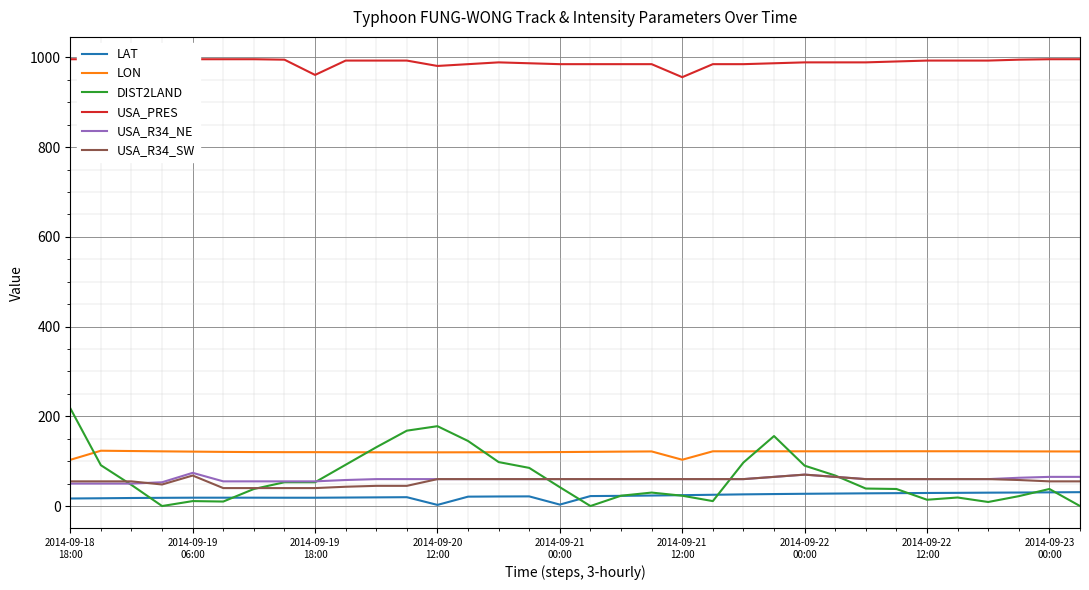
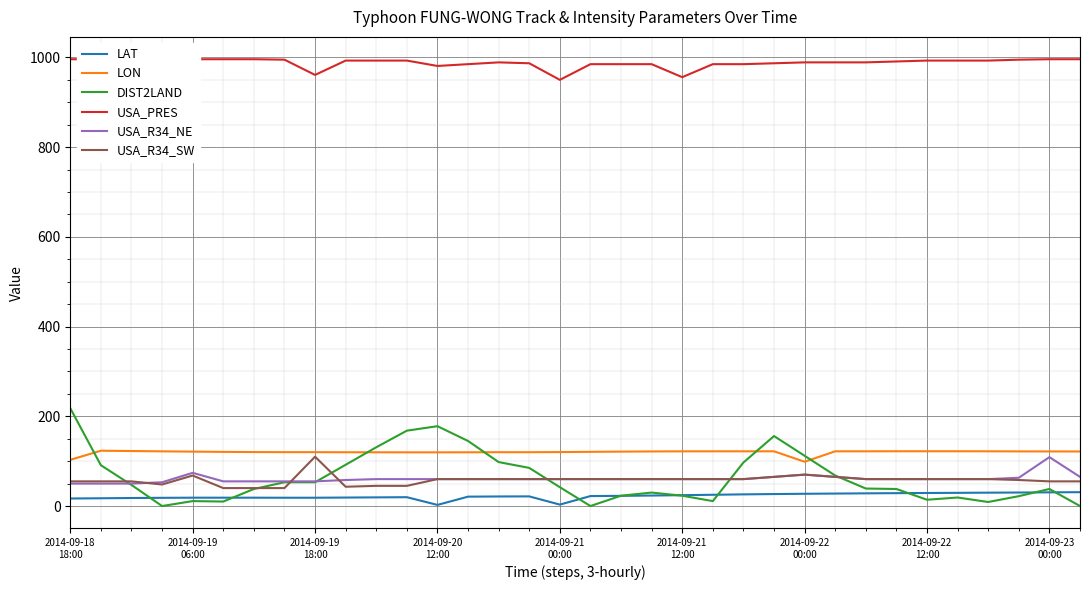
USA_R34_SW, 2014-09-19 18:00: 40 -> 110
USA_PRES, 2014-09-21 00:00: 990 -> 950
LON, 2014-09-21 12:00: 100 -> 120
LON, 2014-09-22 00:00: 120 -> 100
DIST2LAND, 2014-09-22 00:00: 90 -> 110
USA_R34_NE, 2014-09-23 00:00: 70 -> 110
